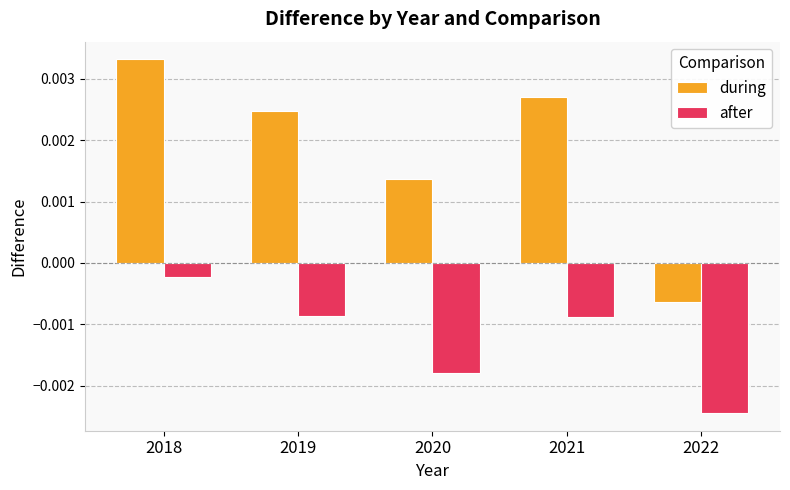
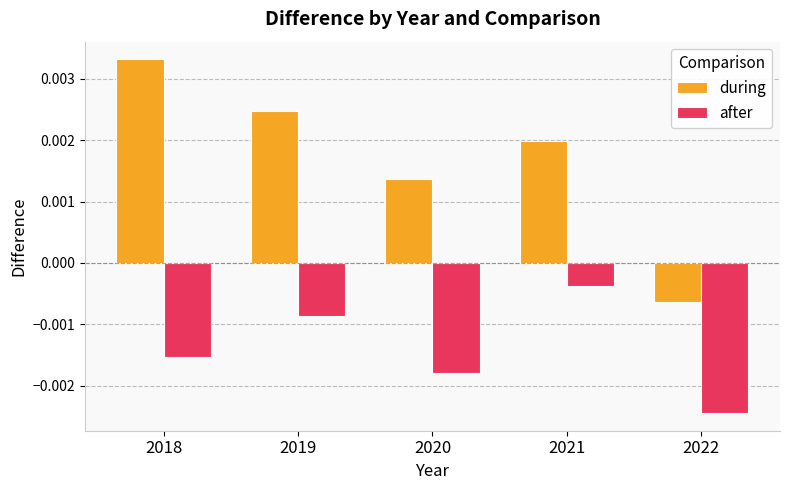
after, 2018: -0.0002 -> -0.0015
during, 2021: 0.0027 -> 0.0020
after, 2021: -0.0009 -> -0.0004
